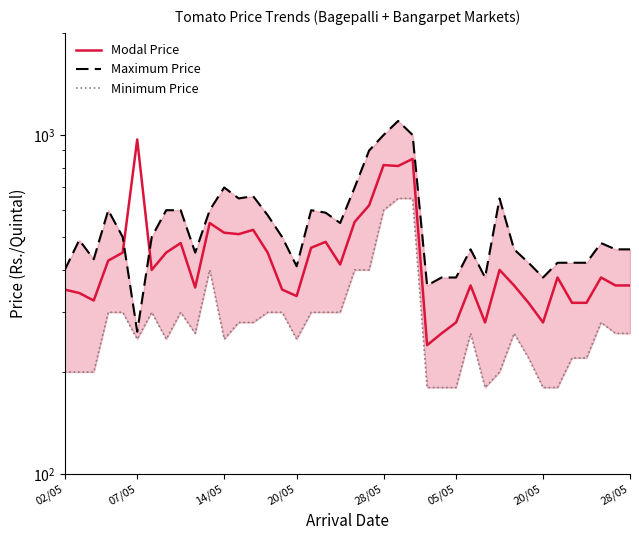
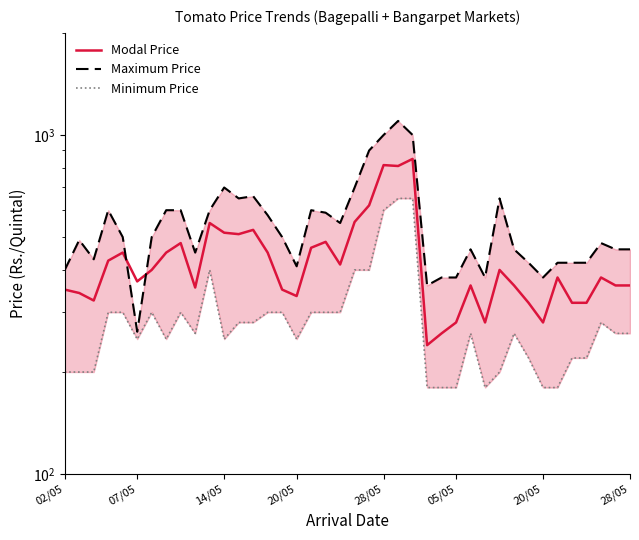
Modal Price, 07/05: 970 -> 370
